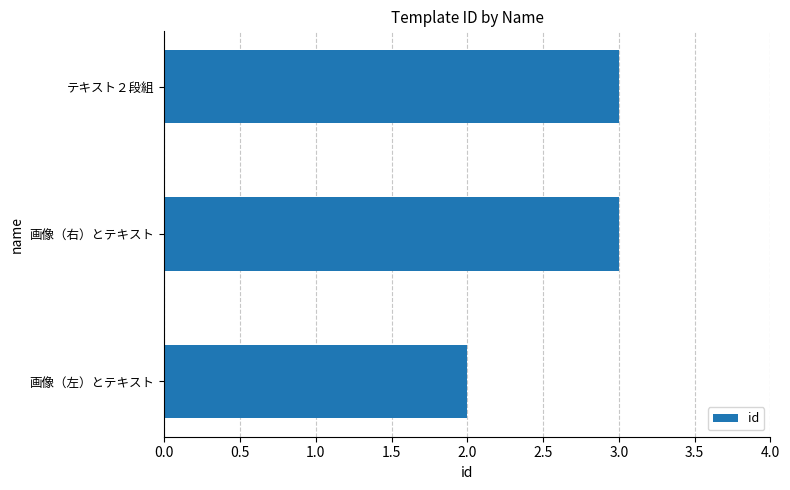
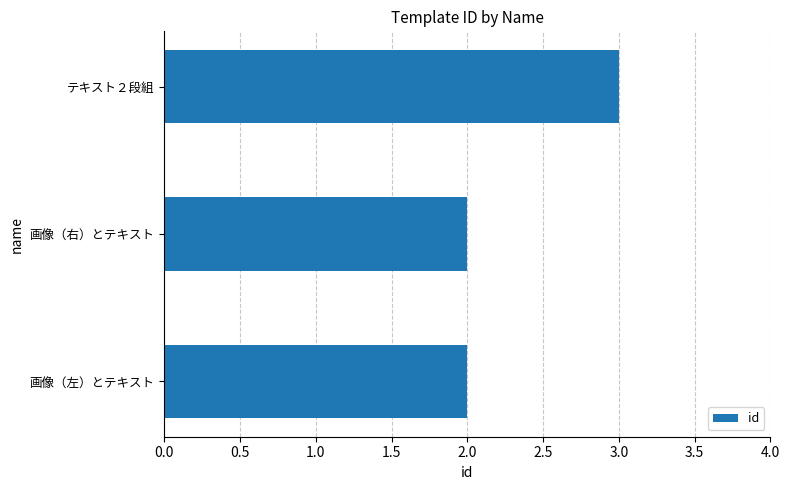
画像（右）とテキスト: 3 -> 2
